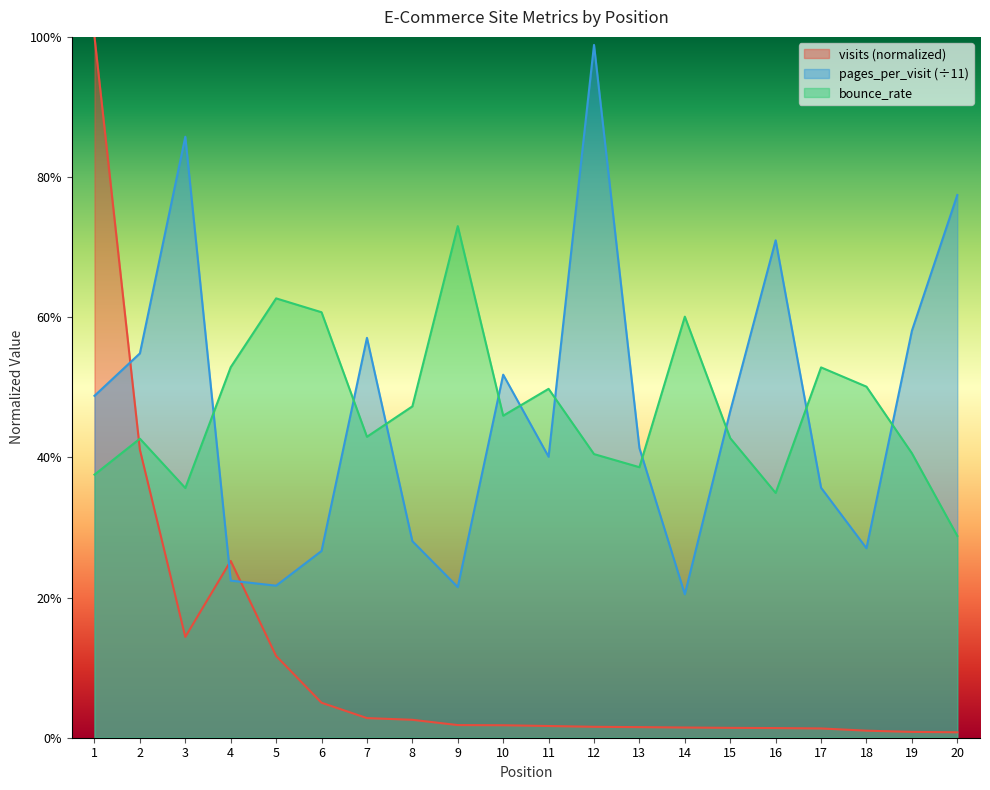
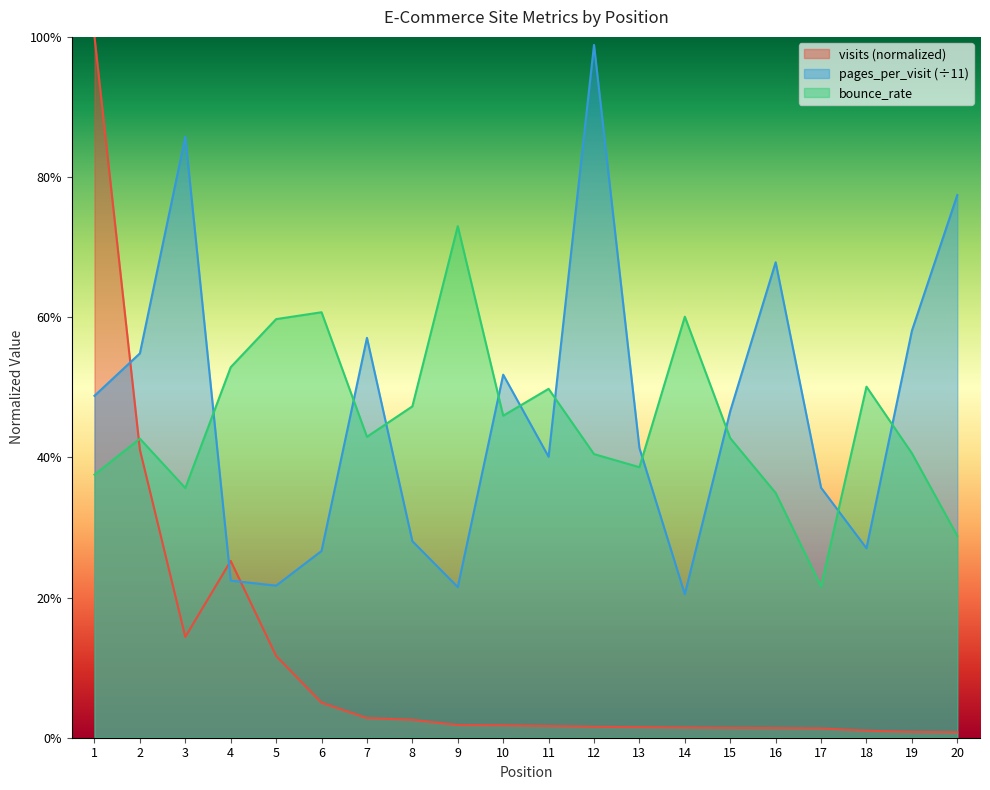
bounce_rate, 5: 63% -> 60%
pages_per_visit (÷11), 16: 71% -> 68%
bounce_rate, 17: 53% -> 22%
